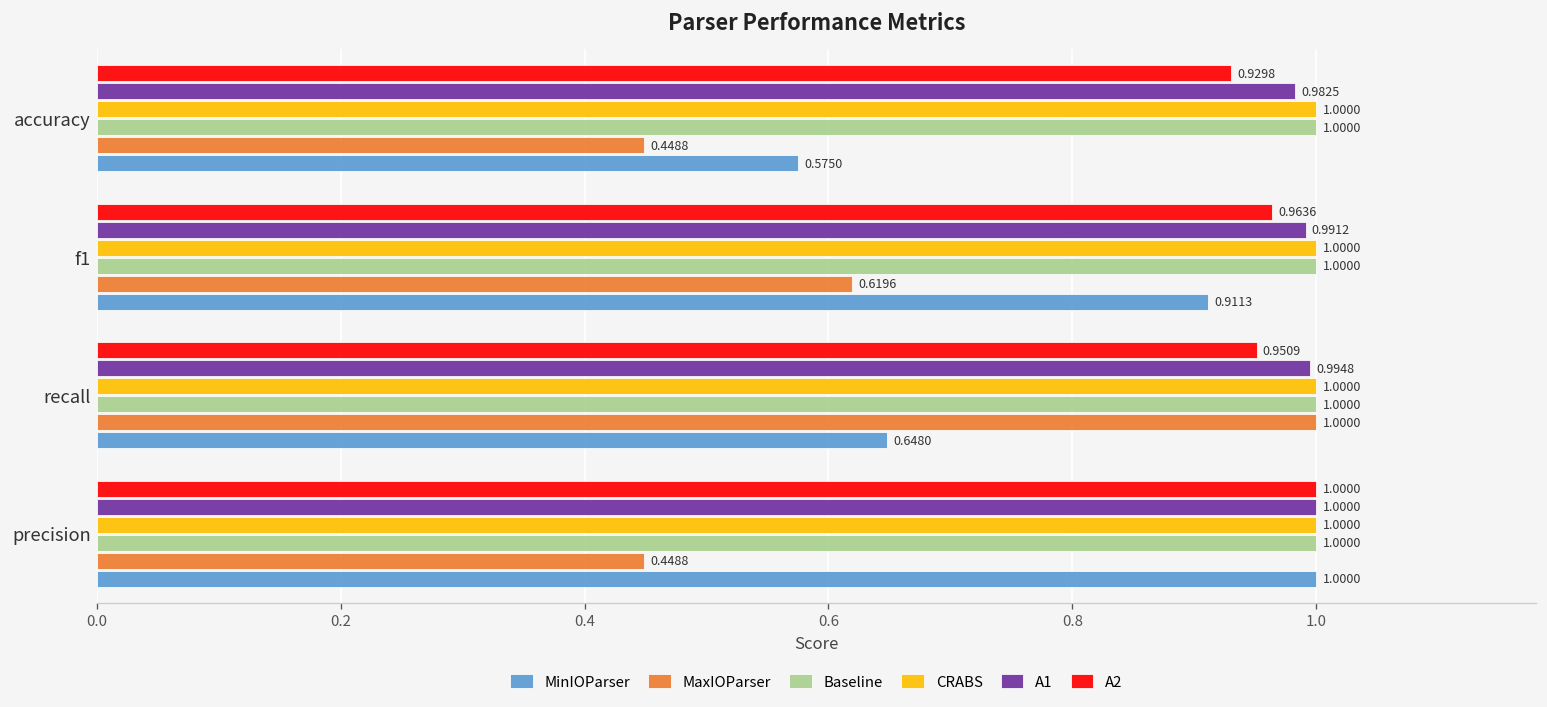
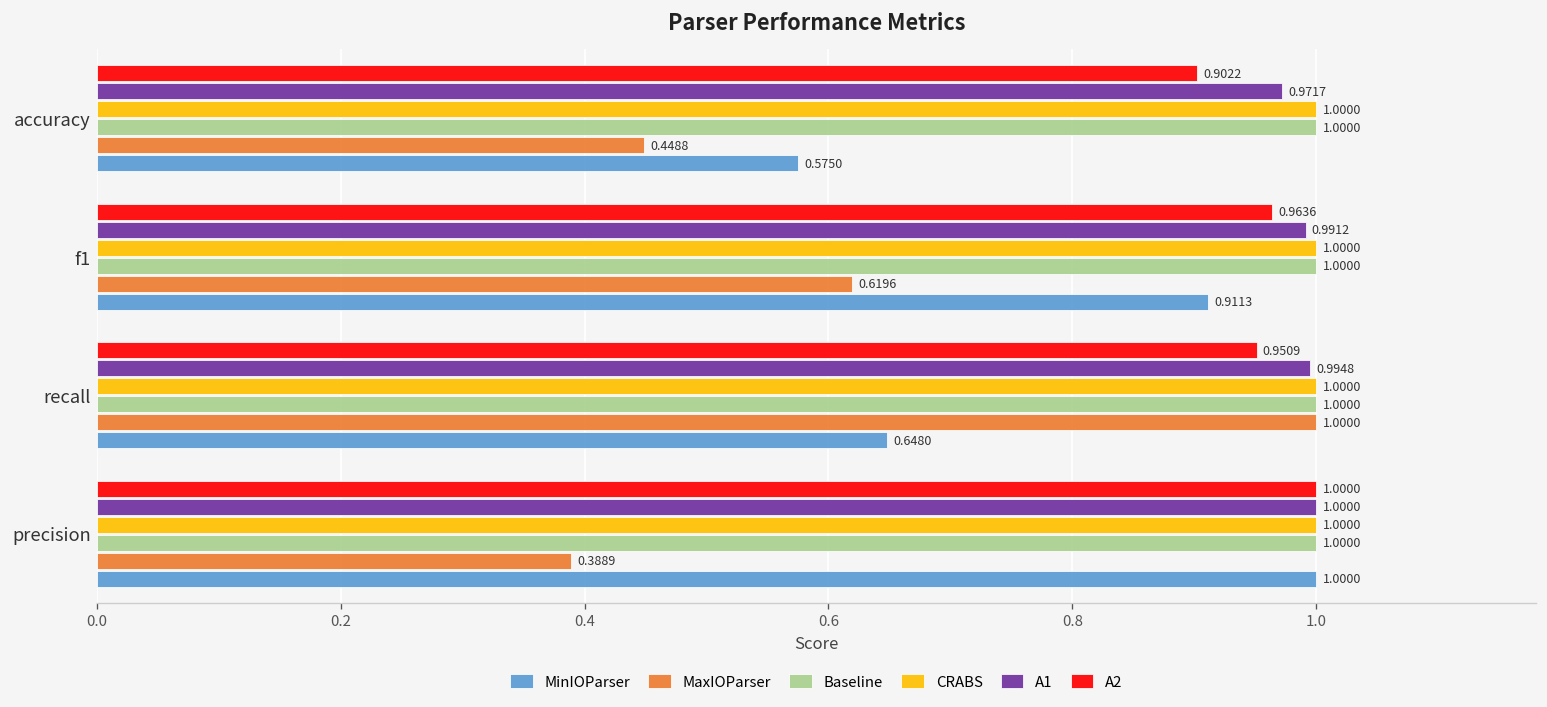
A2, accuracy: 0.9298 -> 0.9022
A1, accuracy: 0.9825 -> 0.9717
MaxIOParser, precision: 0.4488 -> 0.3889
